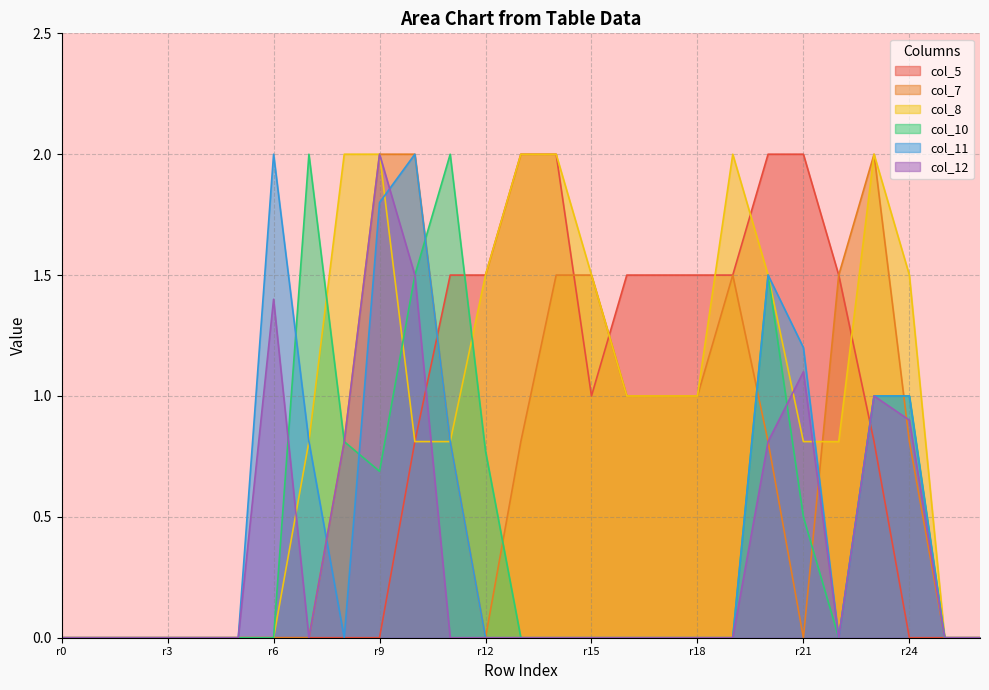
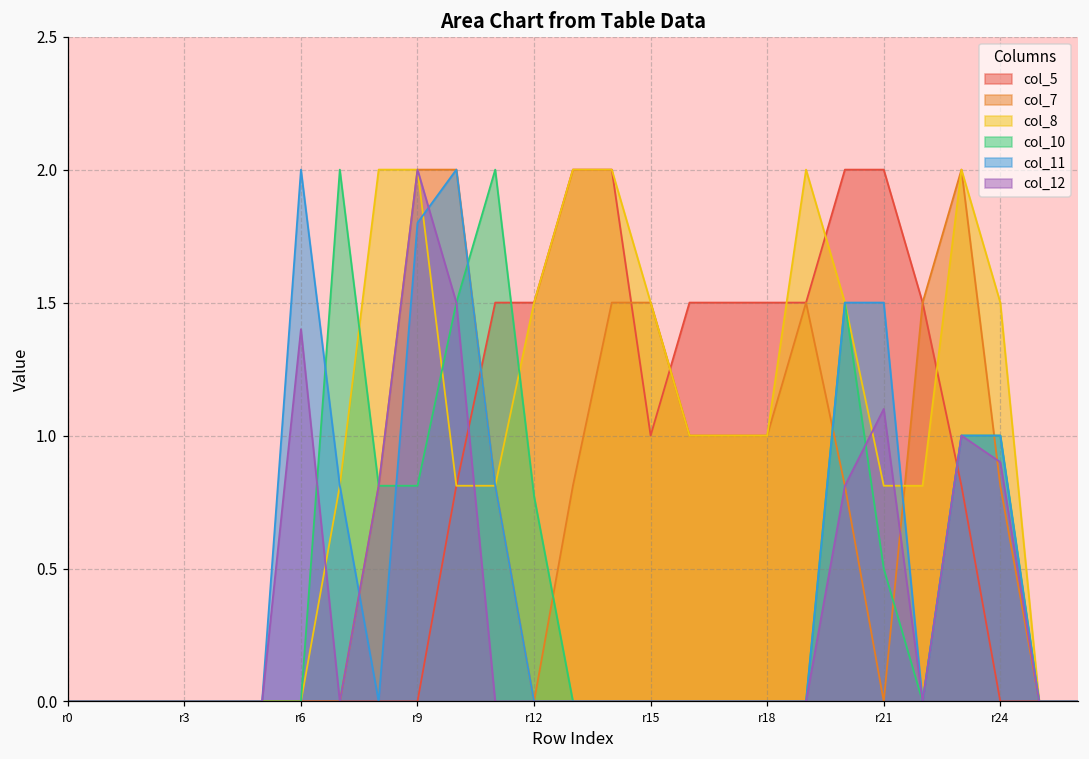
col_10, r9: 0.69 -> 0.81
col_11, r21: 1.2 -> 1.5
